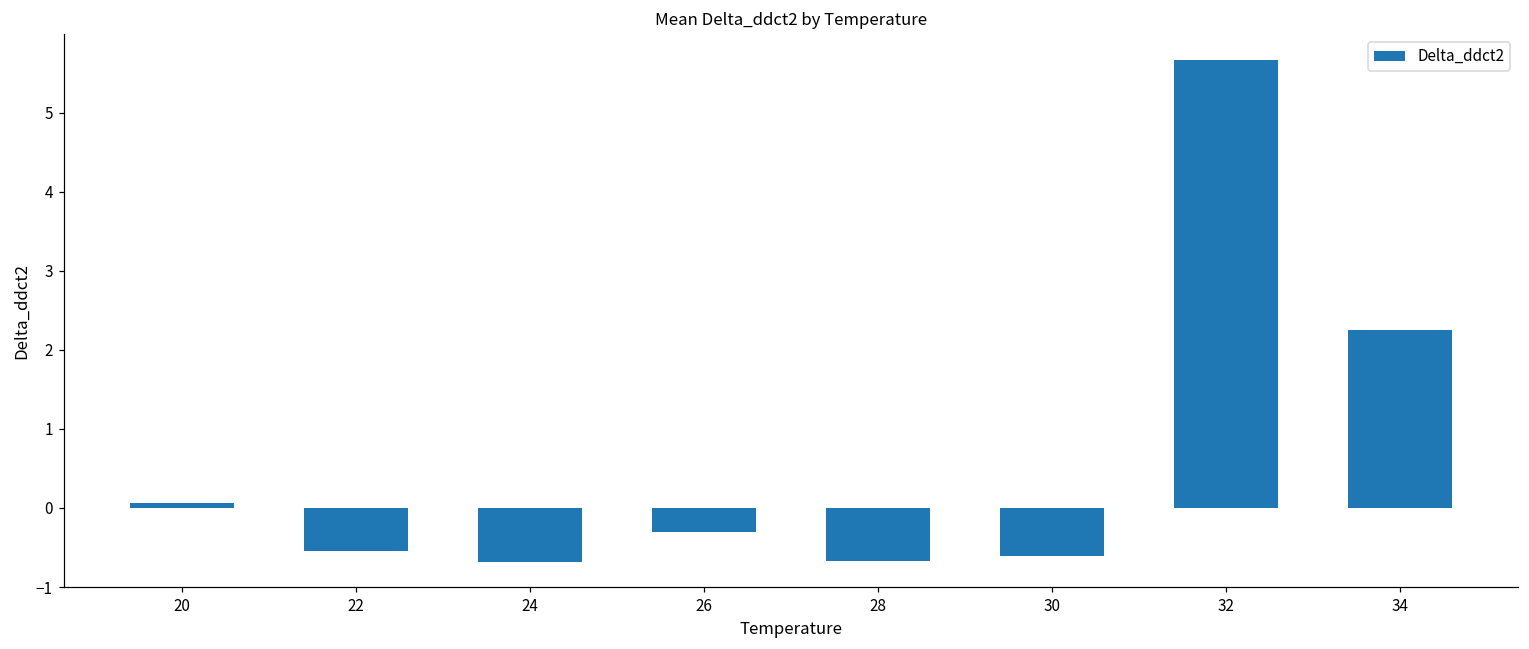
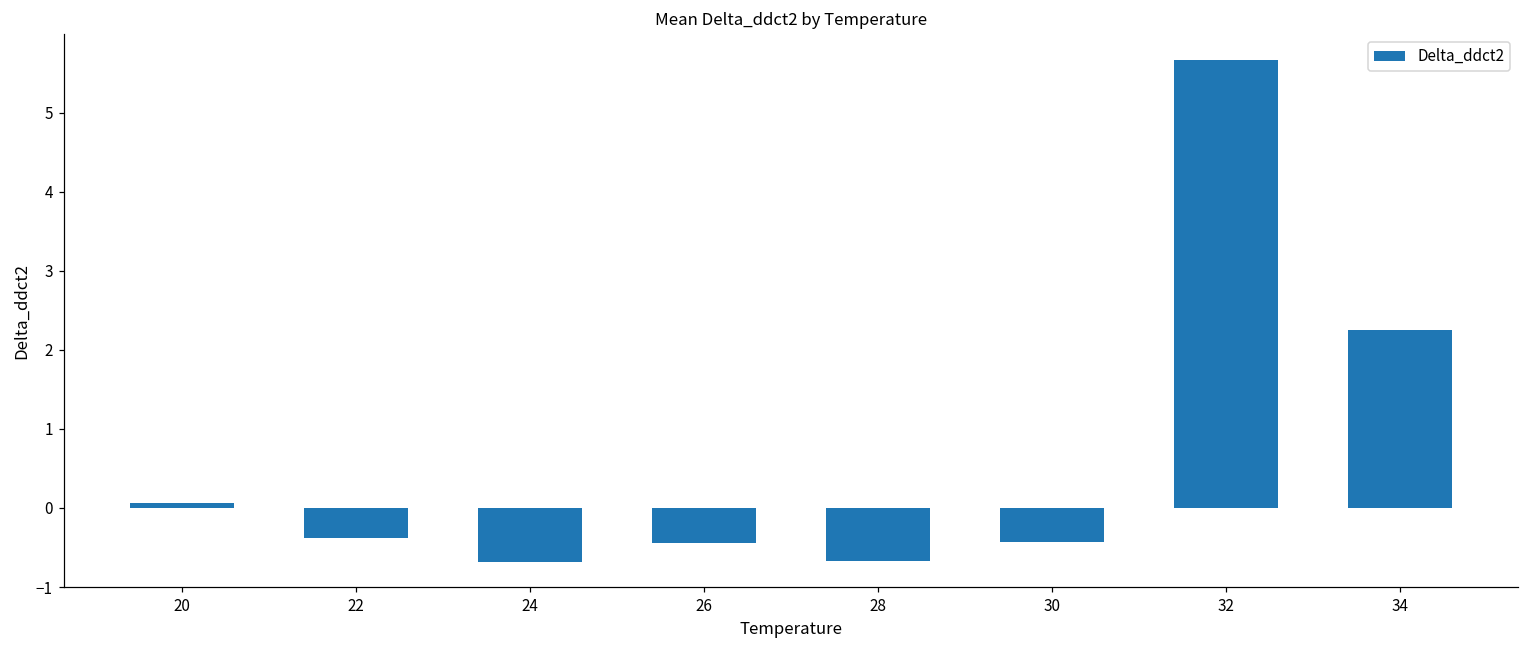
22: -0.5 -> -0.4
26: -0.3 -> -0.4
30: -0.6 -> -0.4
